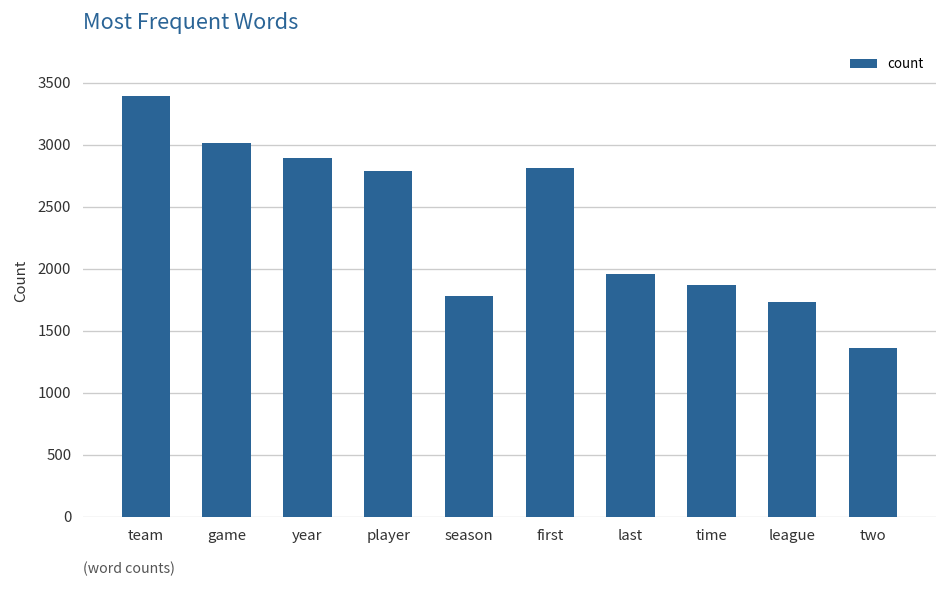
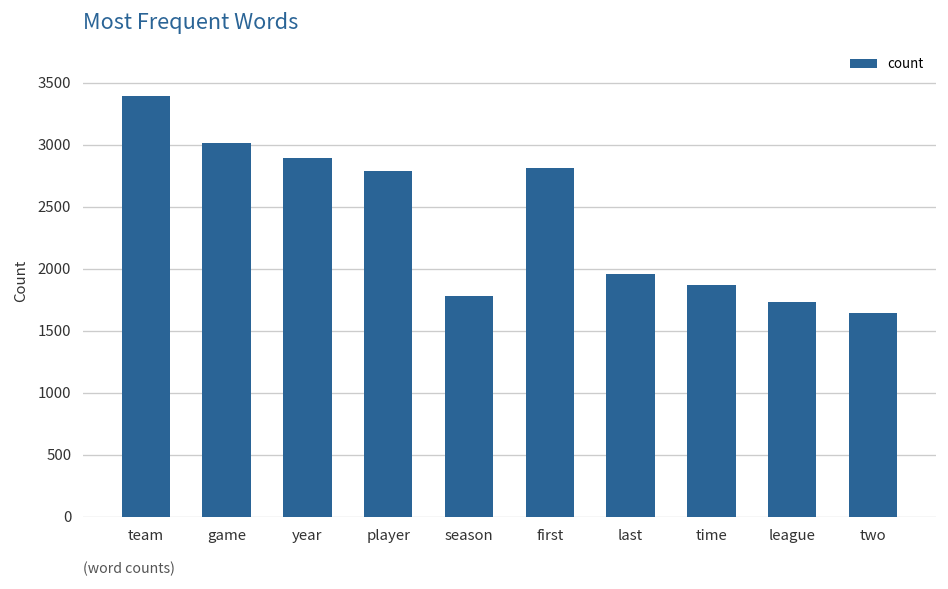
two: 1360 -> 1640
